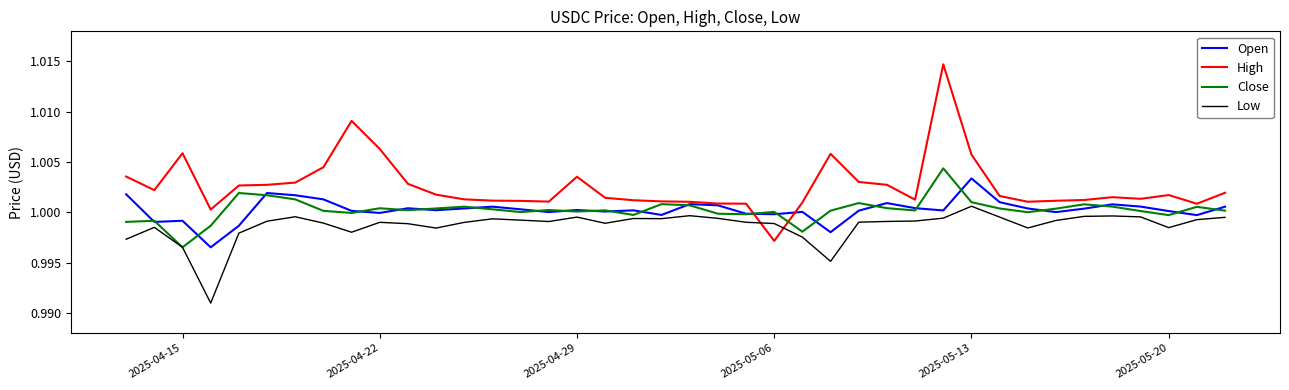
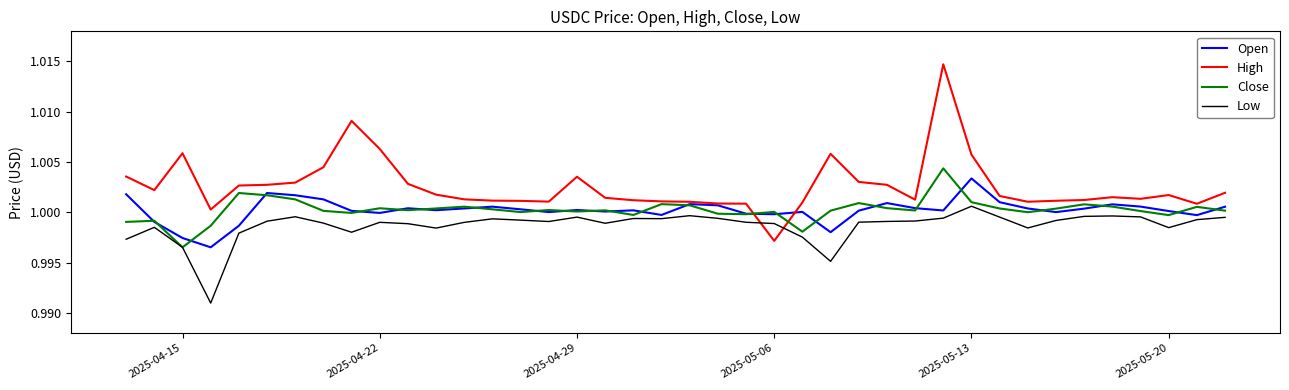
Open, 2025-04-15: 0.9992 -> 0.9974
